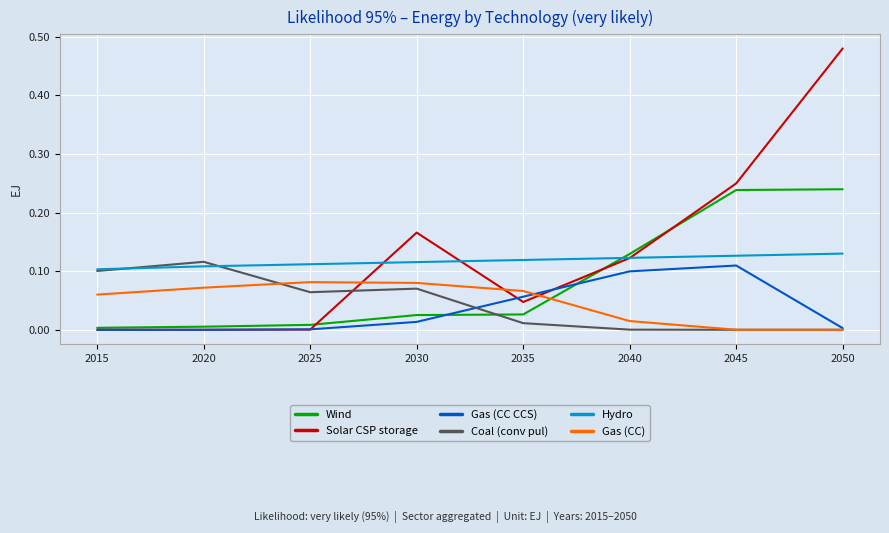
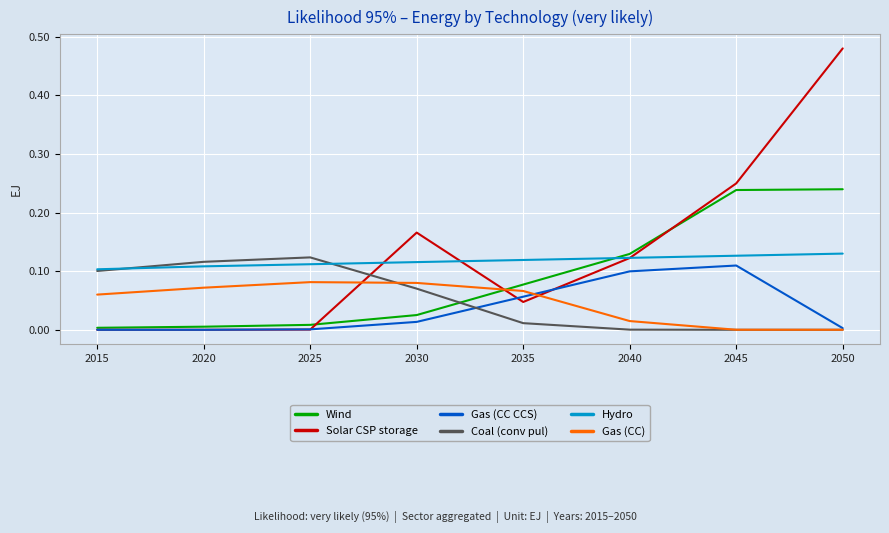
Coal (conv pul), 2025: 0.06 -> 0.12
Wind, 2035: 0.03 -> 0.08
